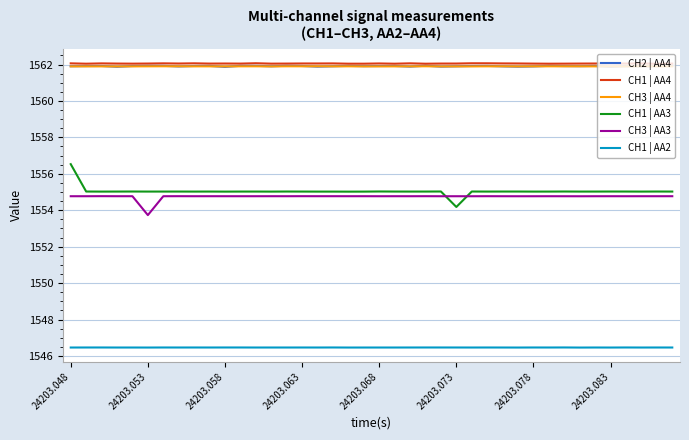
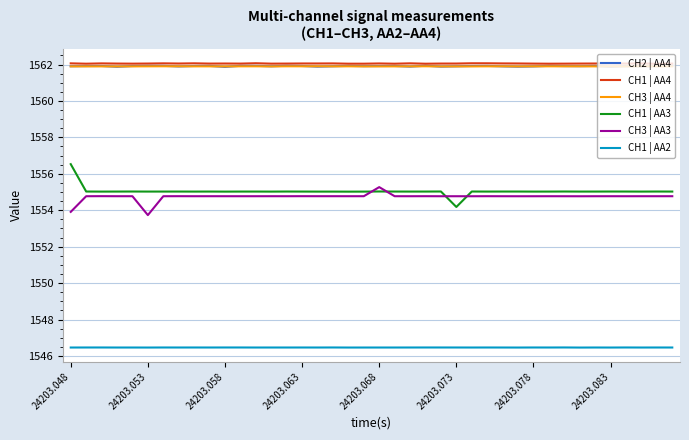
CH3 | AA3, 24203.048: 1554.8 -> 1553.9
CH3 | AA3, 24203.068: 1554.8 -> 1555.3
